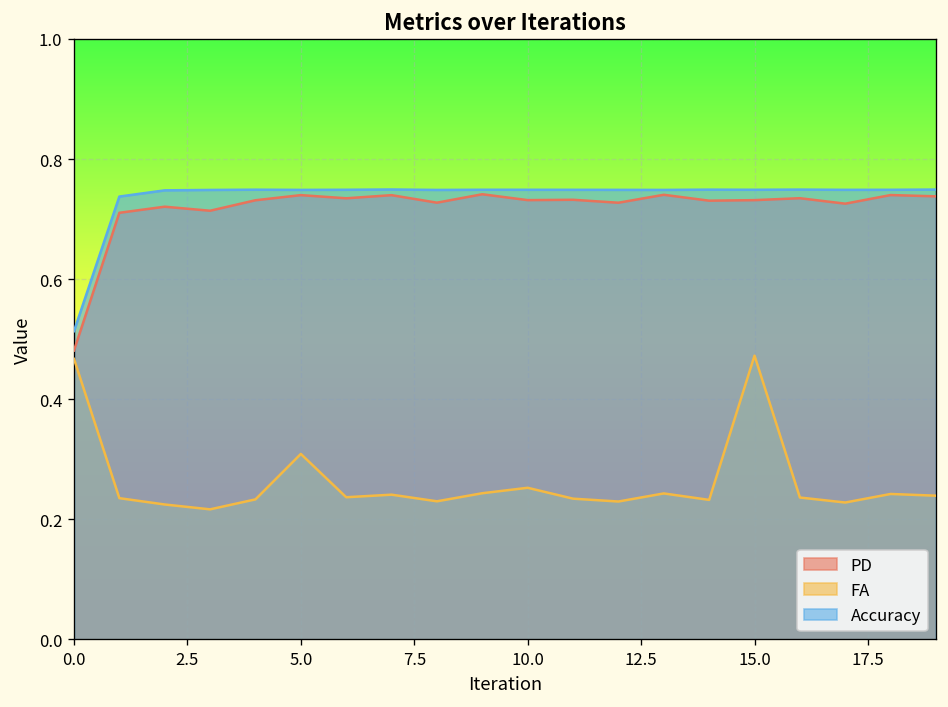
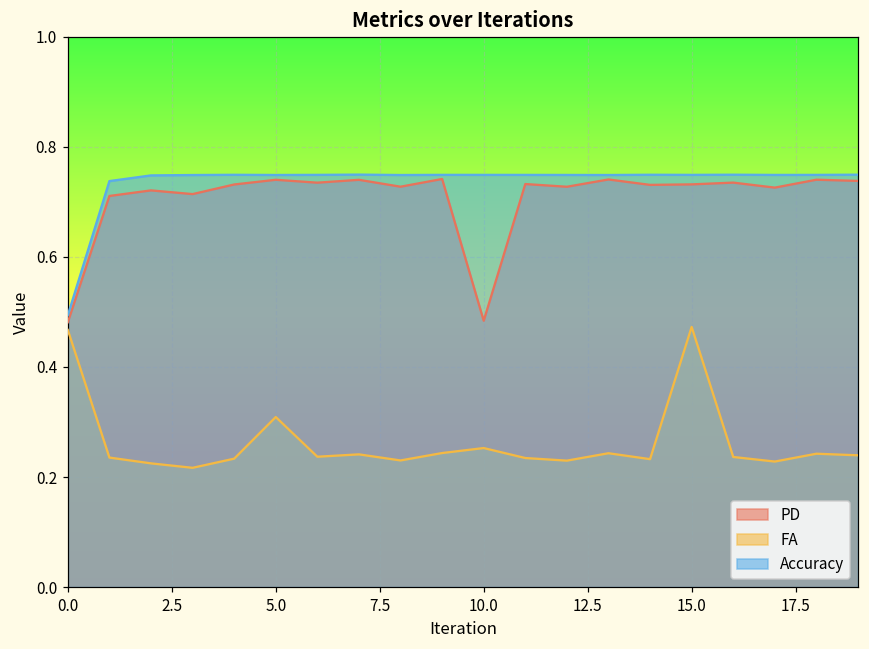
Accuracy, 0.0: 0.51 -> 0.49
PD, 10.0: 0.73 -> 0.48
